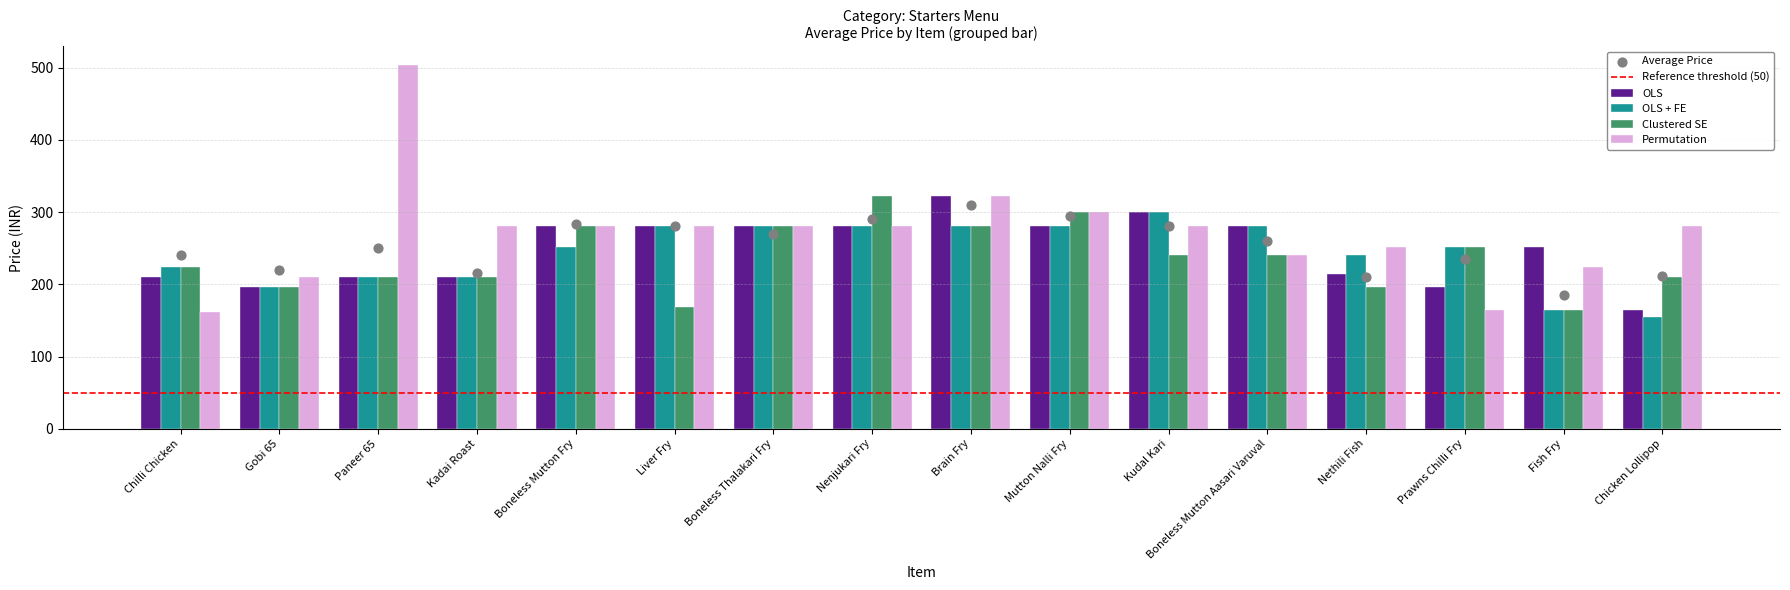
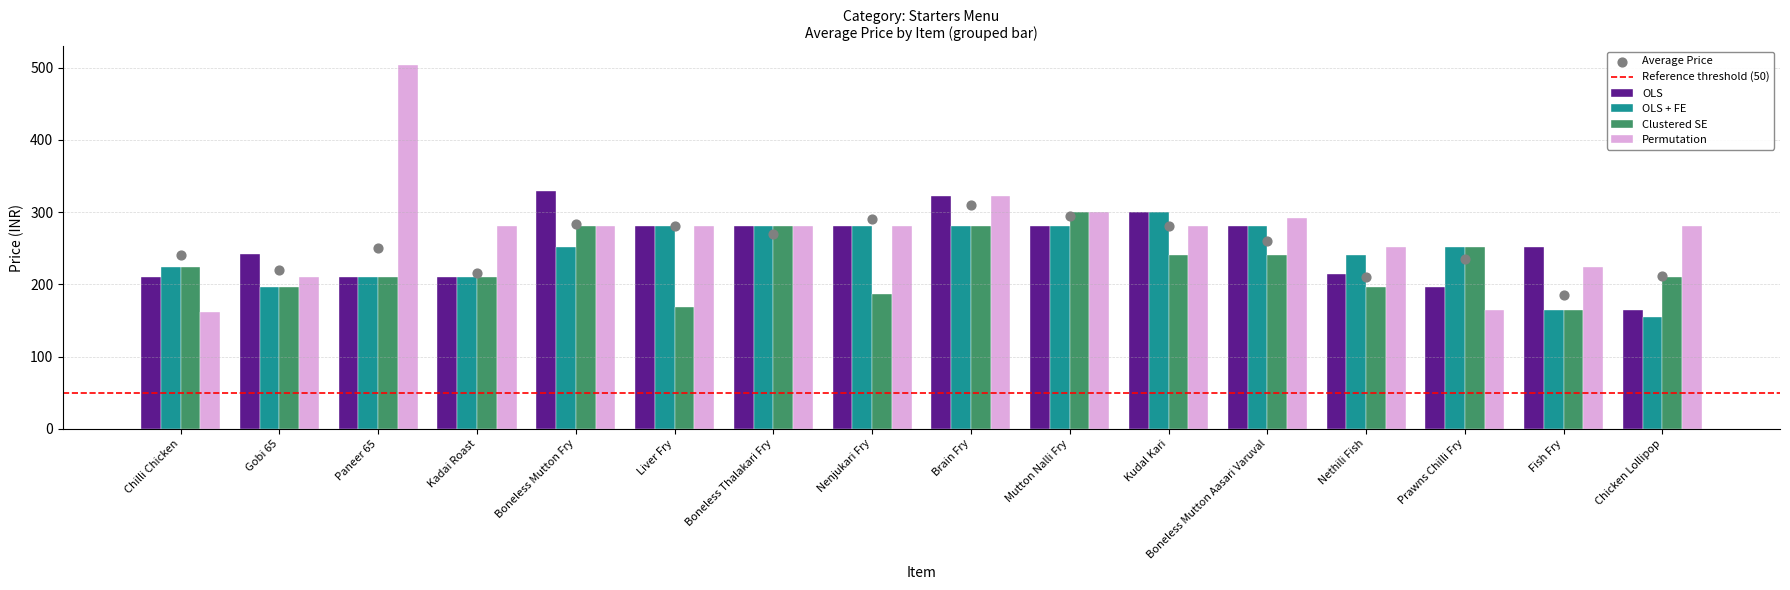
OLS, Gobi 65: 200 -> 240
OLS, Boneless Mutton Fry: 280 -> 330
Clustered SE, Nenjukari Fry: 320 -> 190
Permutation, Boneless Mutton Aasari Varuval: 240 -> 290
